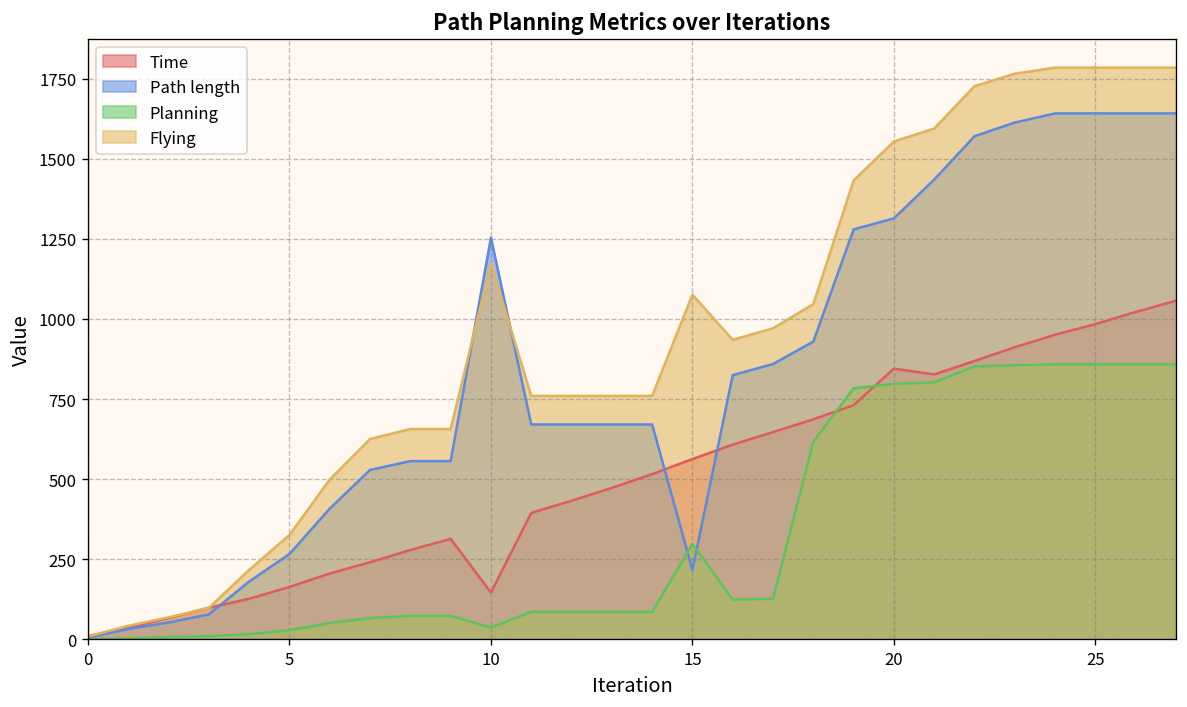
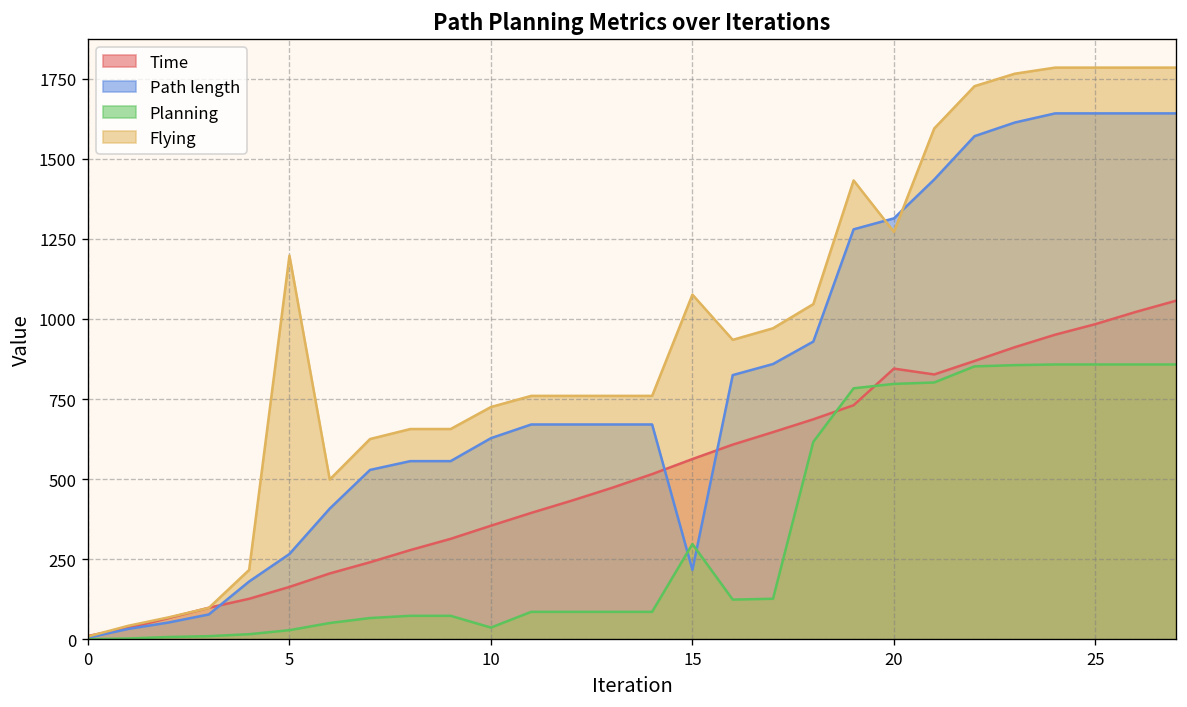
Flying, 5: 330 -> 1200
Time, 10: 150 -> 350
Path length, 10: 1250 -> 630
Flying, 10: 1170 -> 730
Flying, 20: 1550 -> 1270
